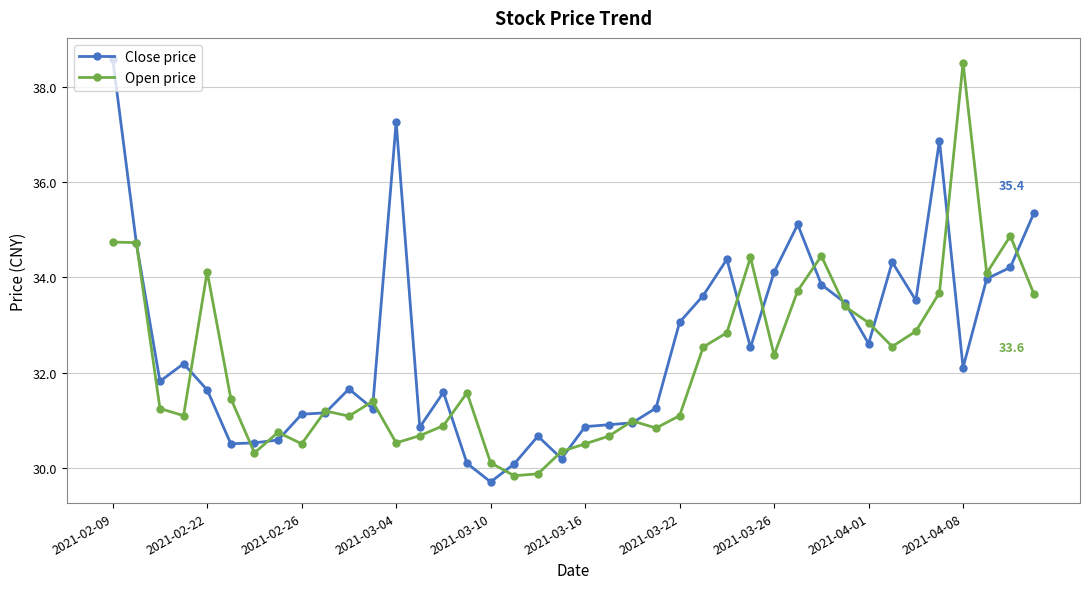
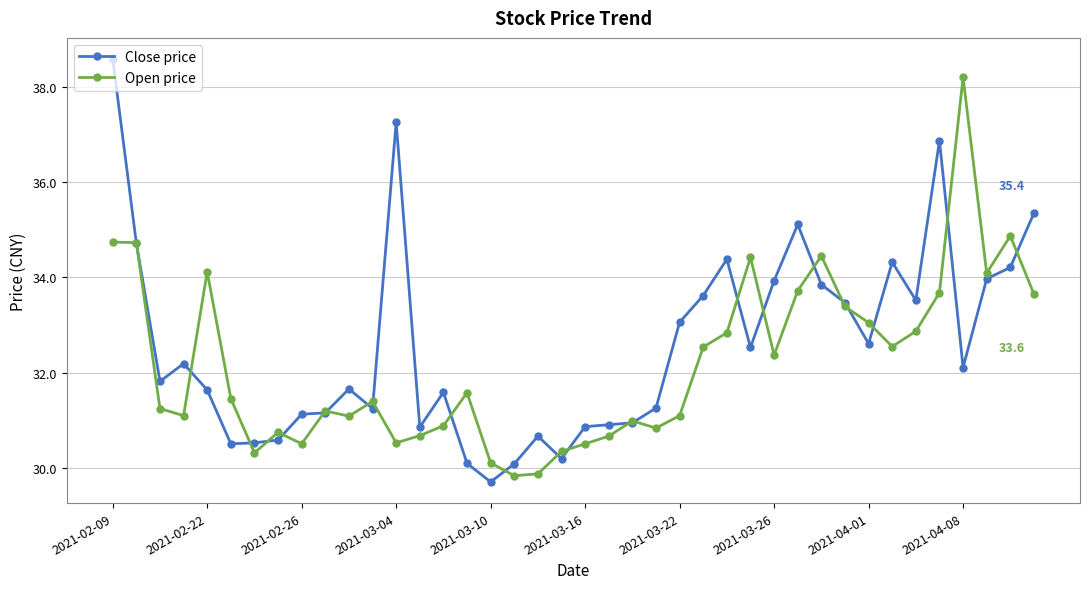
Close price, 2021-03-26: 34.1 -> 33.9
Open price, 2021-04-08: 38.5 -> 38.2
